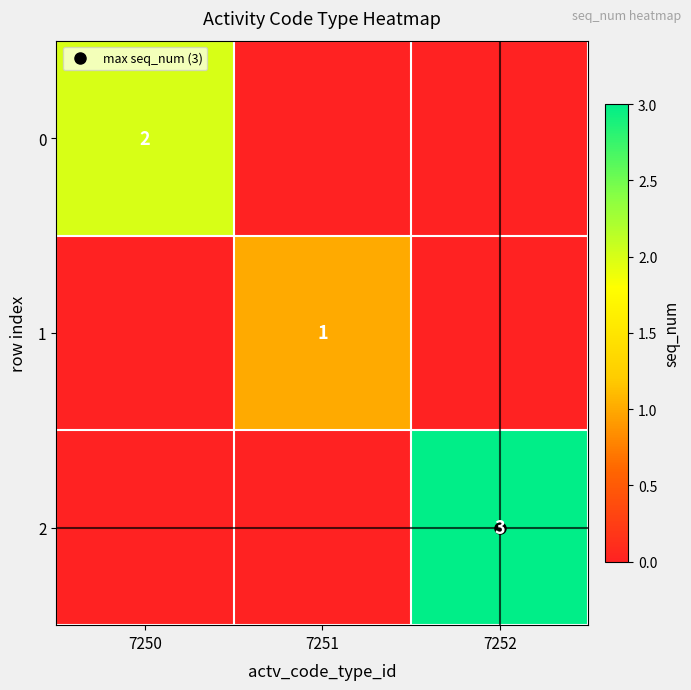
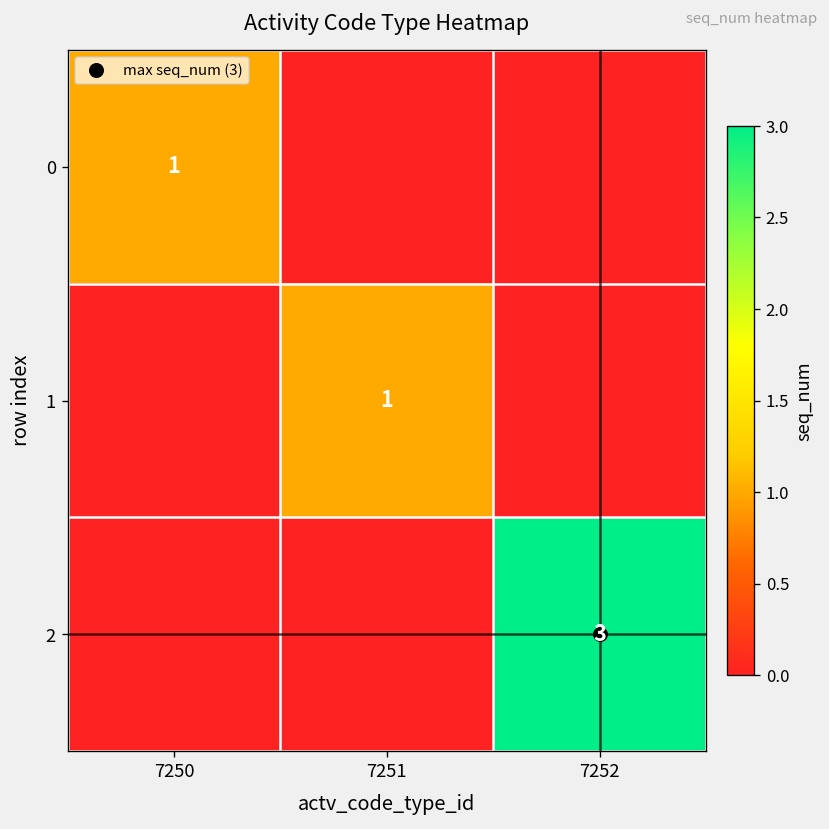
0, 7250: 2 -> 1
